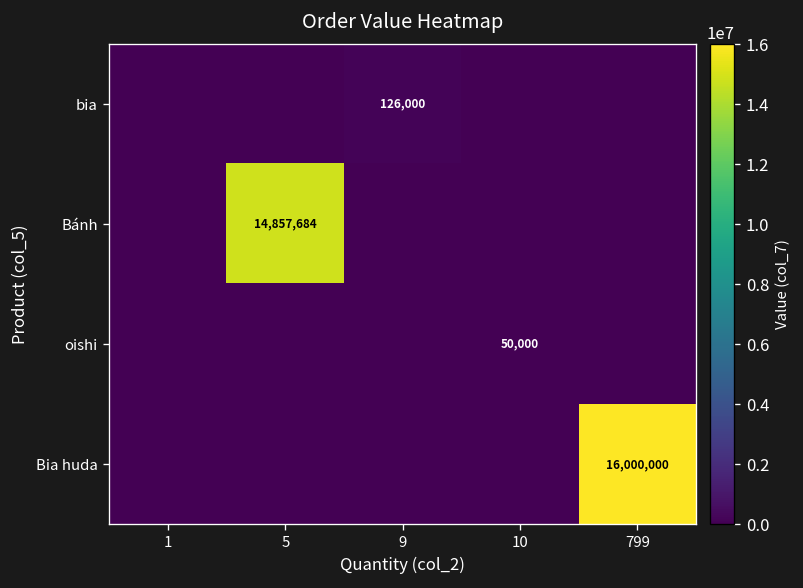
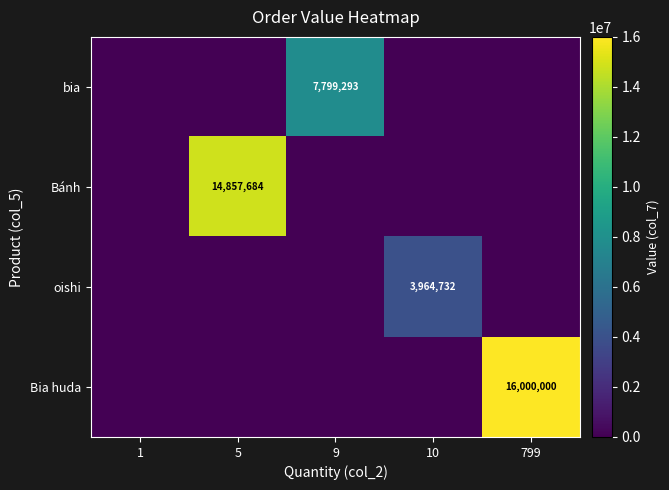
bia, 9: 126,000 -> 7,799,293
oishi, 10: 50,000 -> 3,964,732
